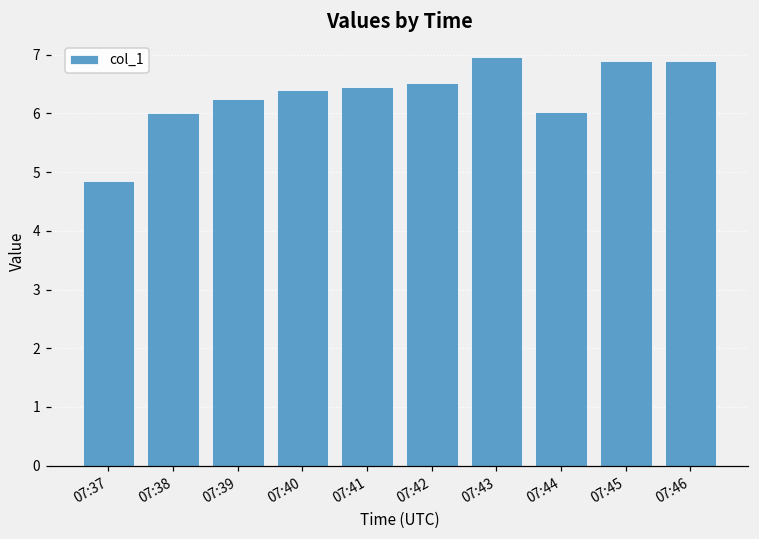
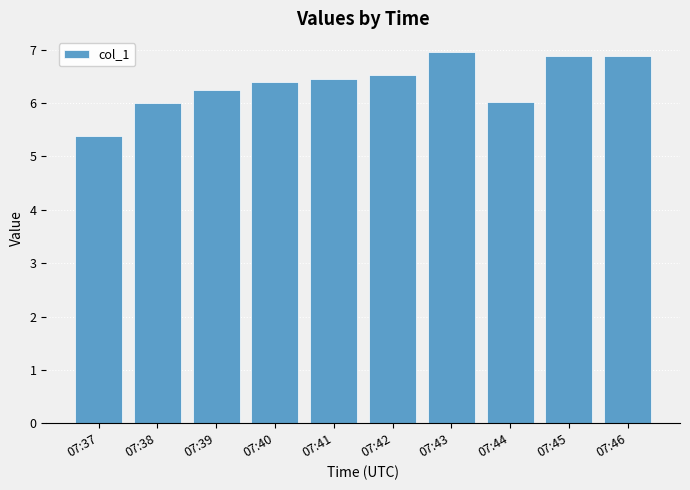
07:37: 4.9 -> 5.4
